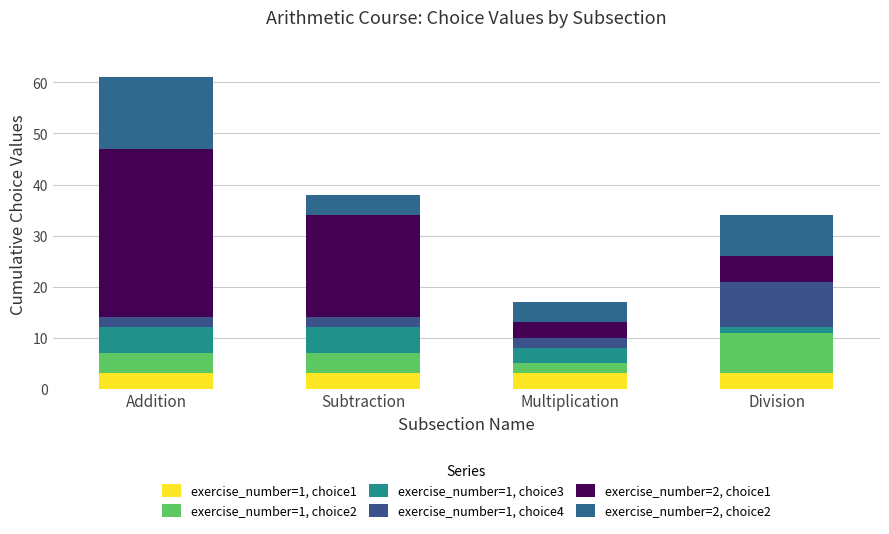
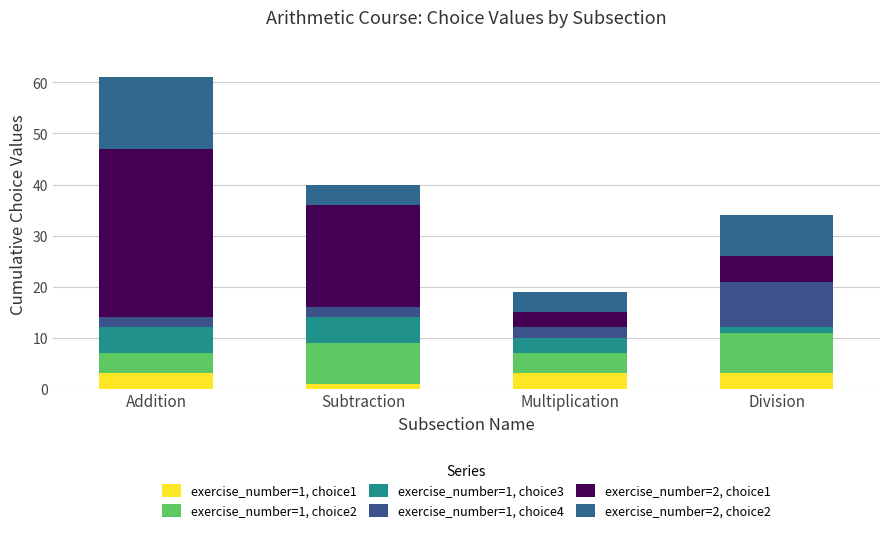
exercise_number=1, choice1, Subtraction: 3 -> 1
exercise_number=1, choice2, Subtraction: 4 -> 8
exercise_number=1, choice2, Multiplication: 2 -> 4
